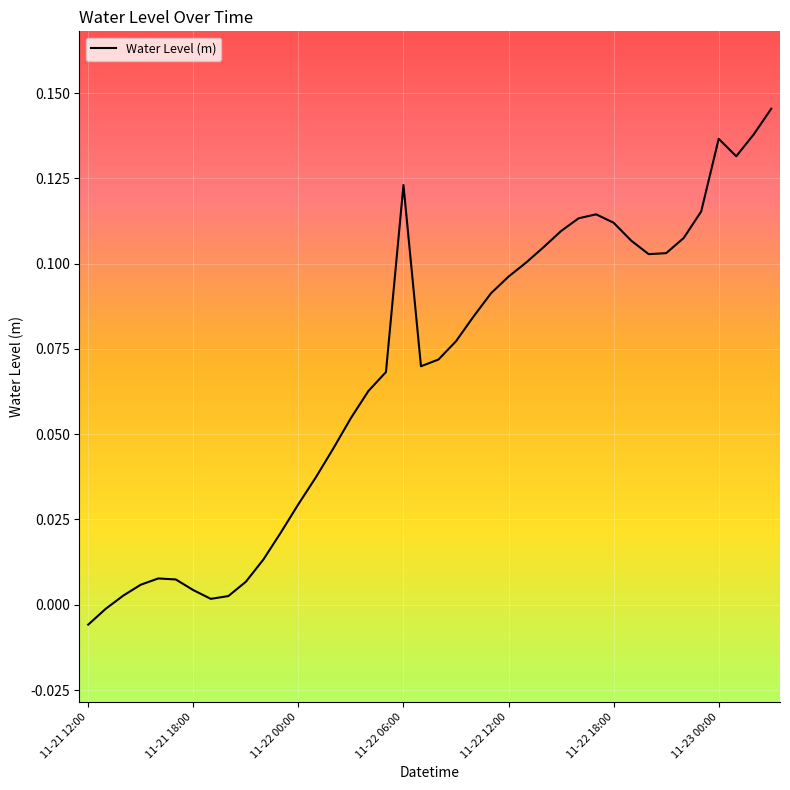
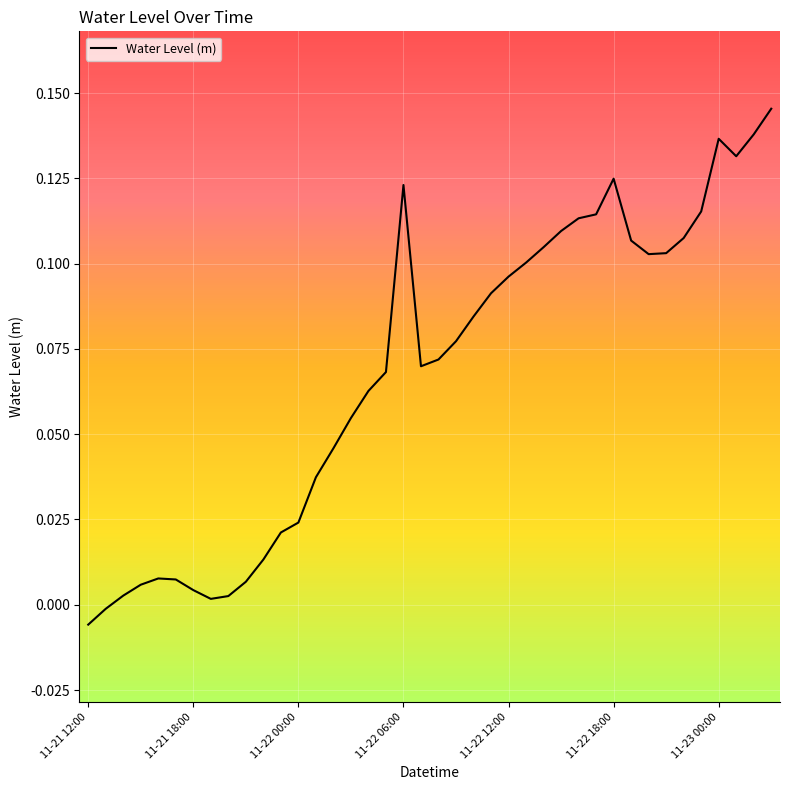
11-22 00:00: 0.029 -> 0.024
11-22 18:00: 0.112 -> 0.125
